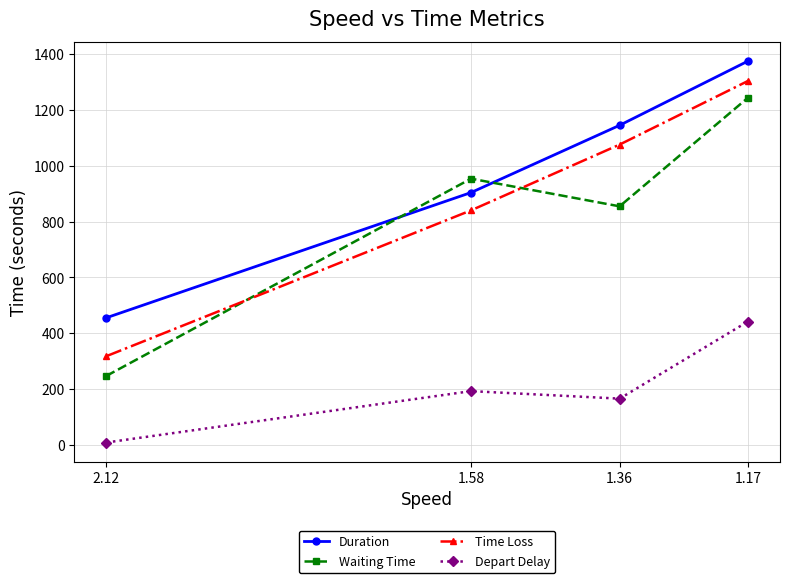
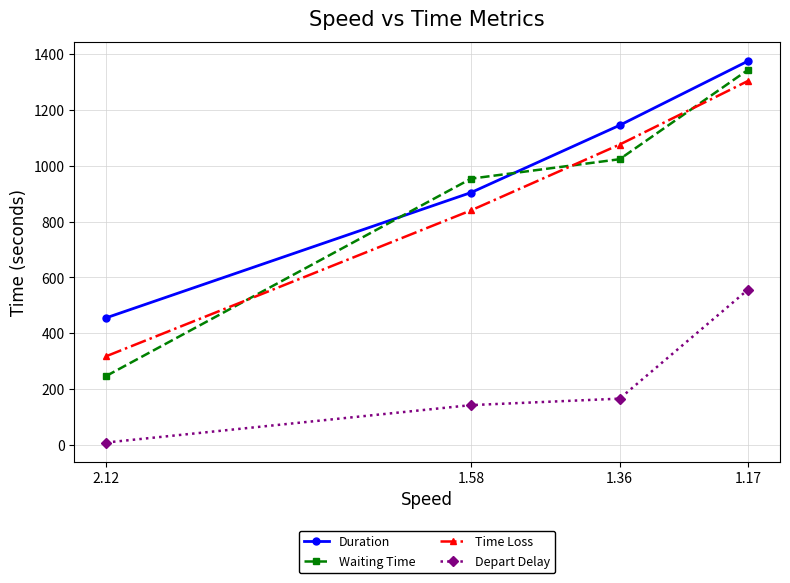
Depart Delay, 1.58: 190 -> 140
Waiting Time, 1.36: 850 -> 1020
Waiting Time, 1.17: 1240 -> 1340
Depart Delay, 1.17: 440 -> 560
